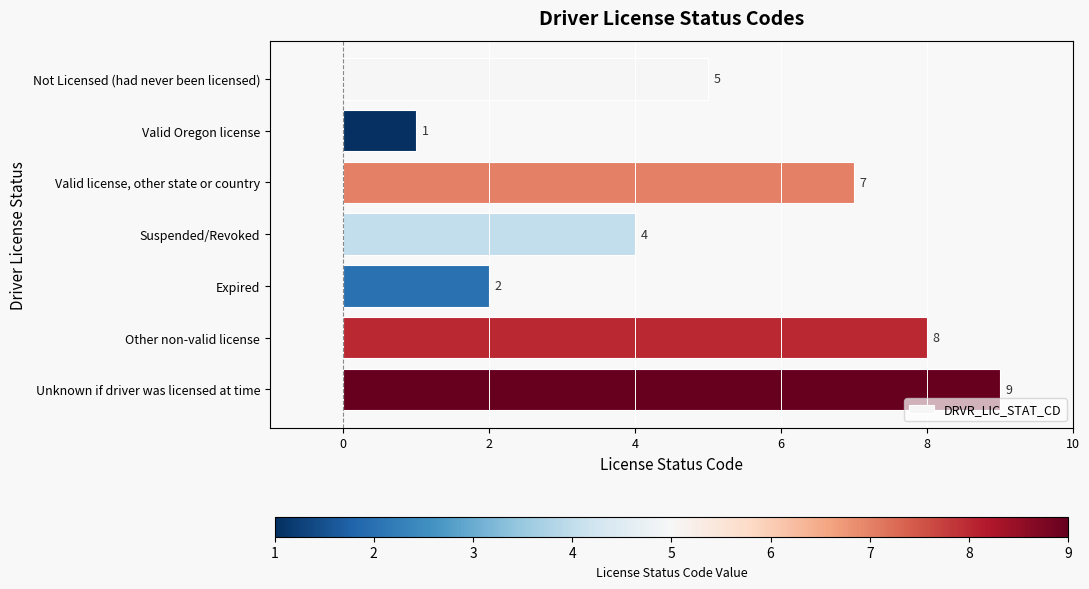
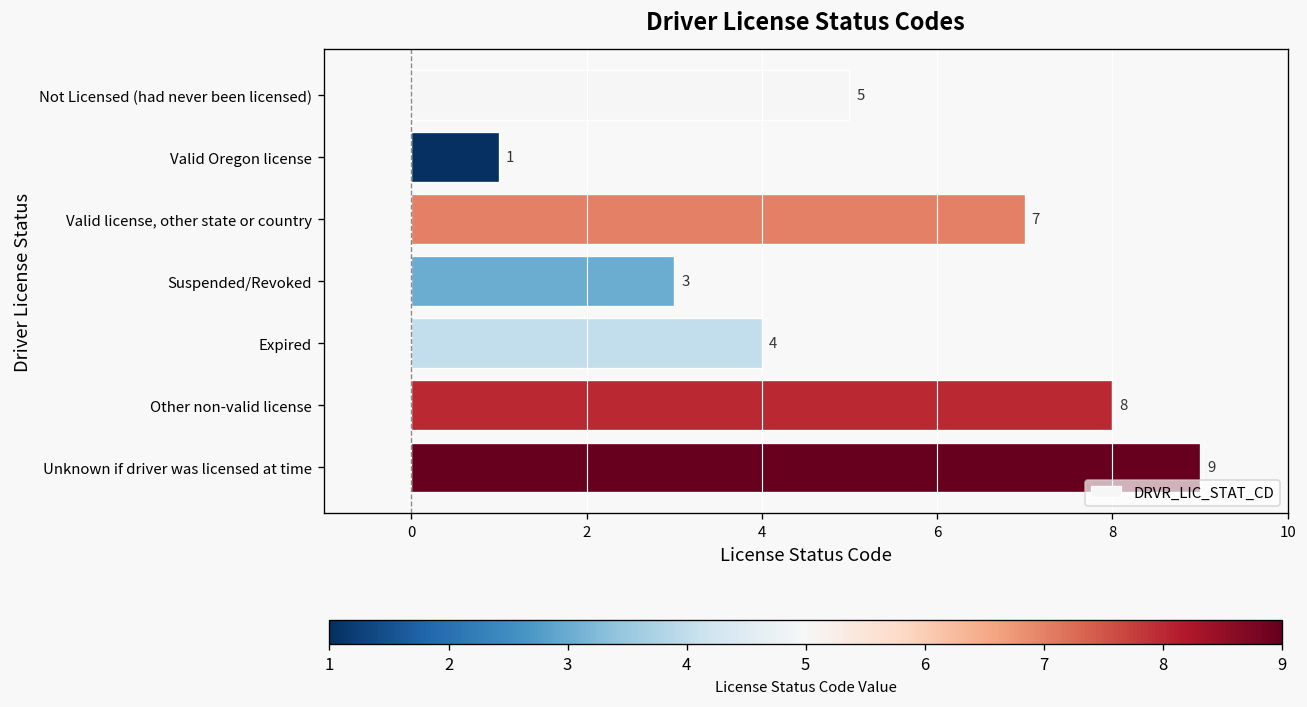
Suspended/Revoked: 4 -> 3
Expired: 2 -> 4
